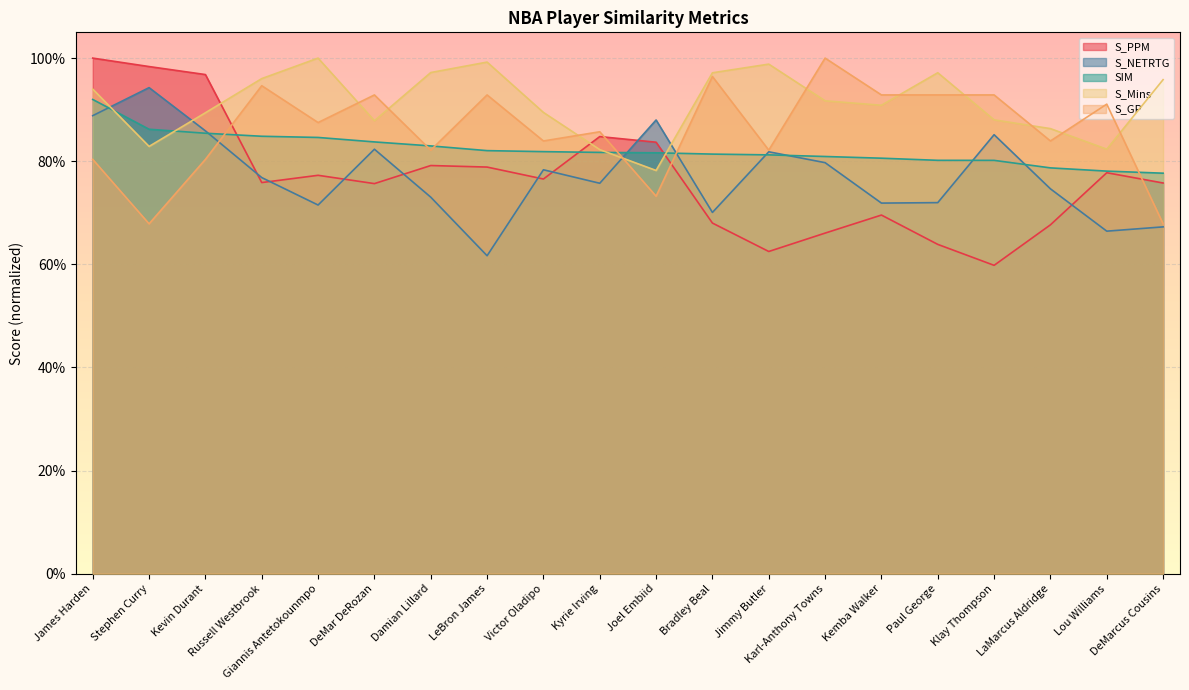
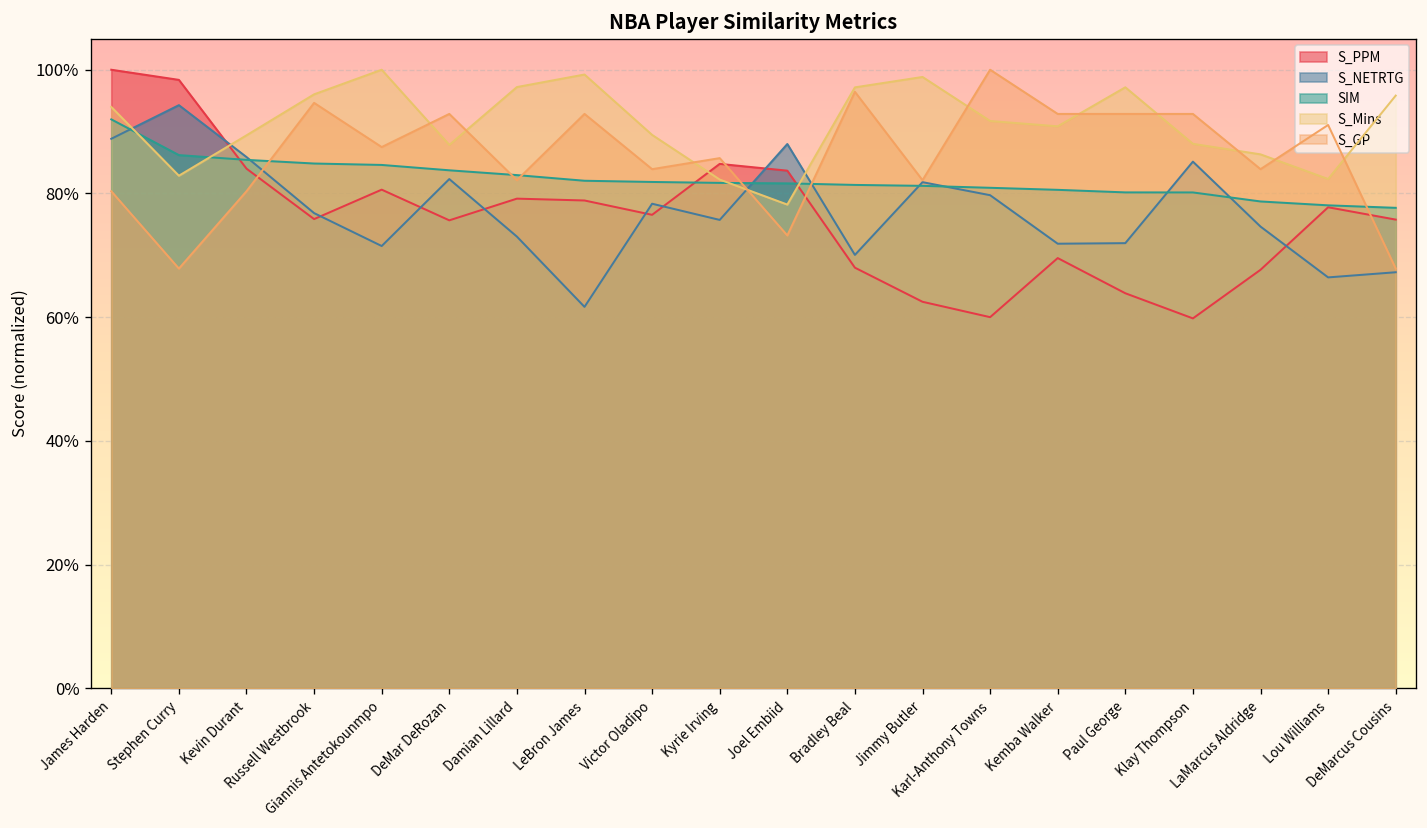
S_PPM, Kevin Durant: 97% -> 84%
S_PPM, Giannis Antetokounmpo: 77% -> 81%
S_PPM, Karl-Anthony Towns: 66% -> 60%
